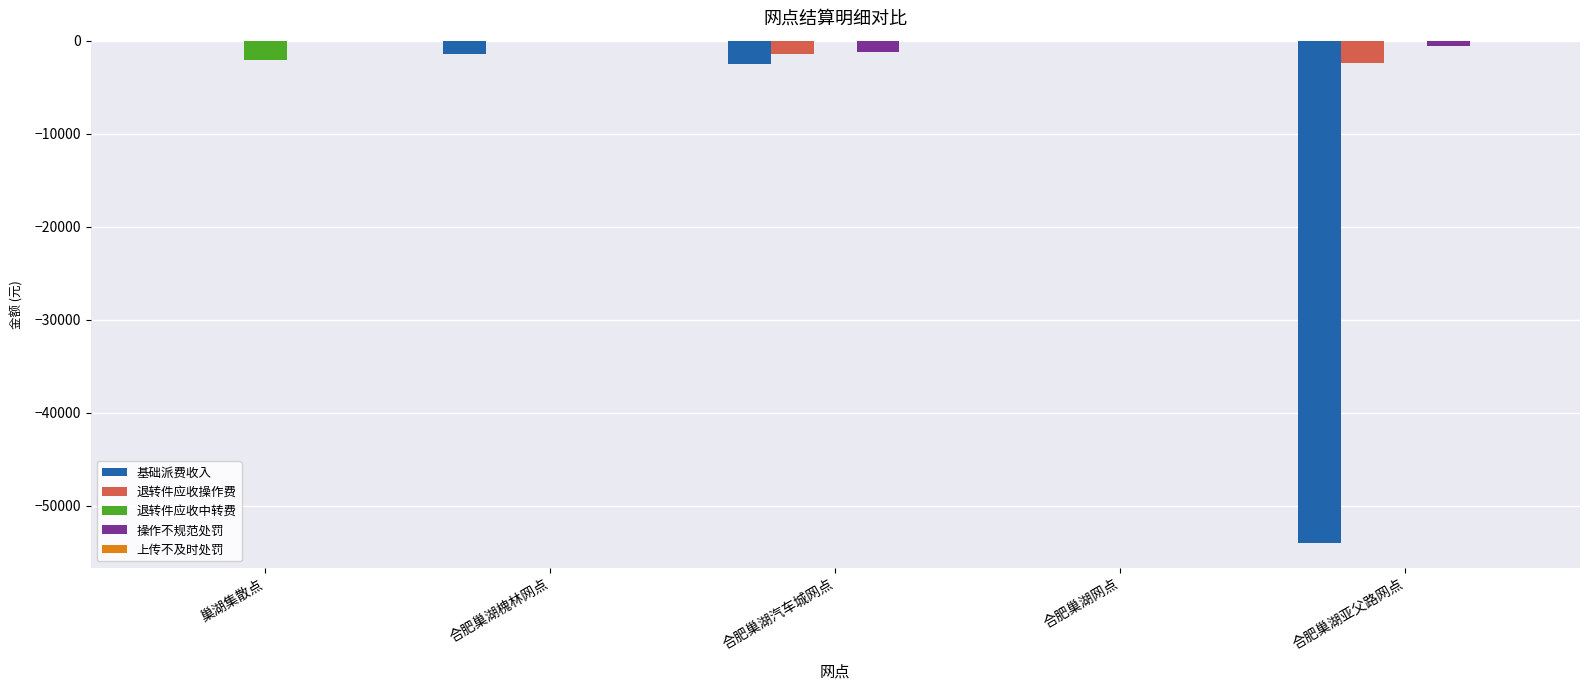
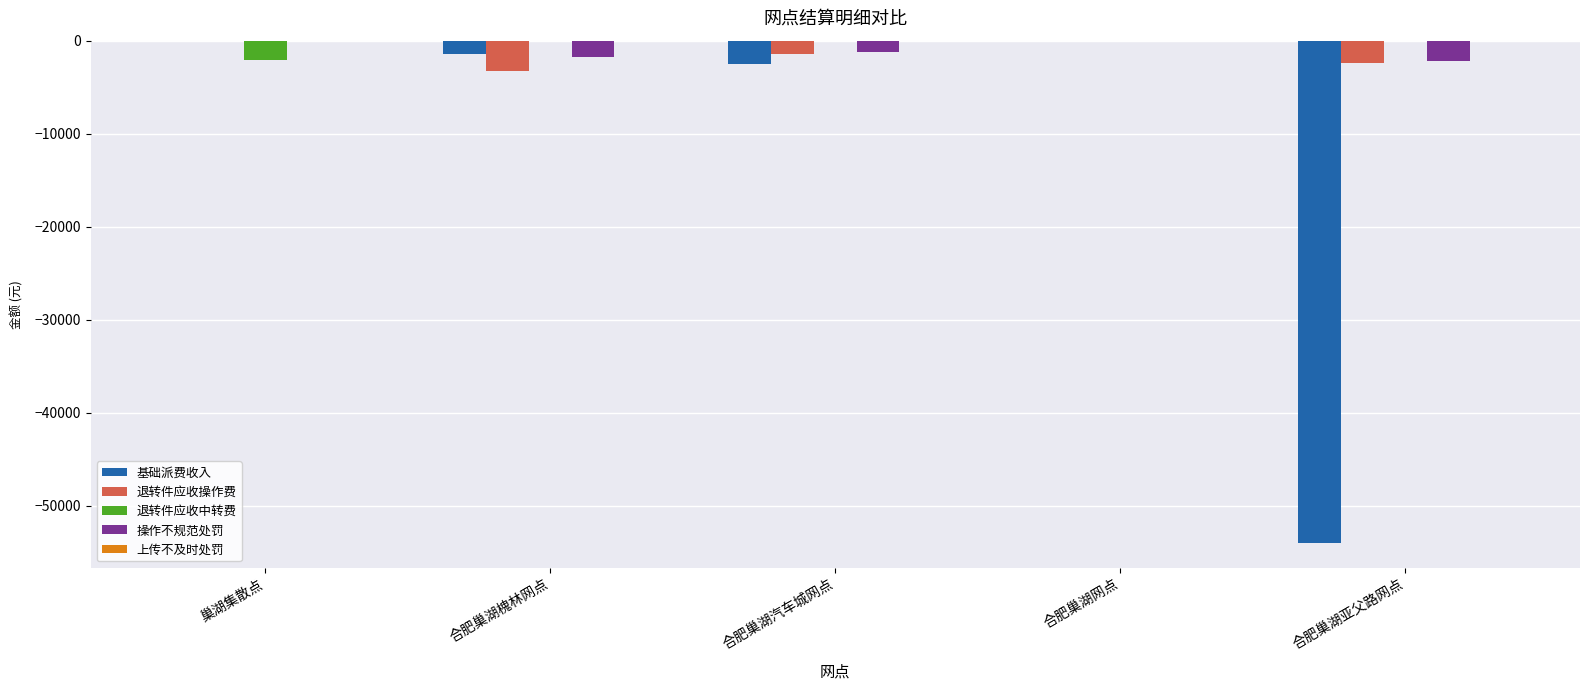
退转件应收操作费, 合肥巢湖槐林网点: 0 -> -3000
操作不规范处罚, 合肥巢湖槐林网点: 0 -> -2000
操作不规范处罚, 合肥巢湖亚父路网点: -1000 -> -2000
